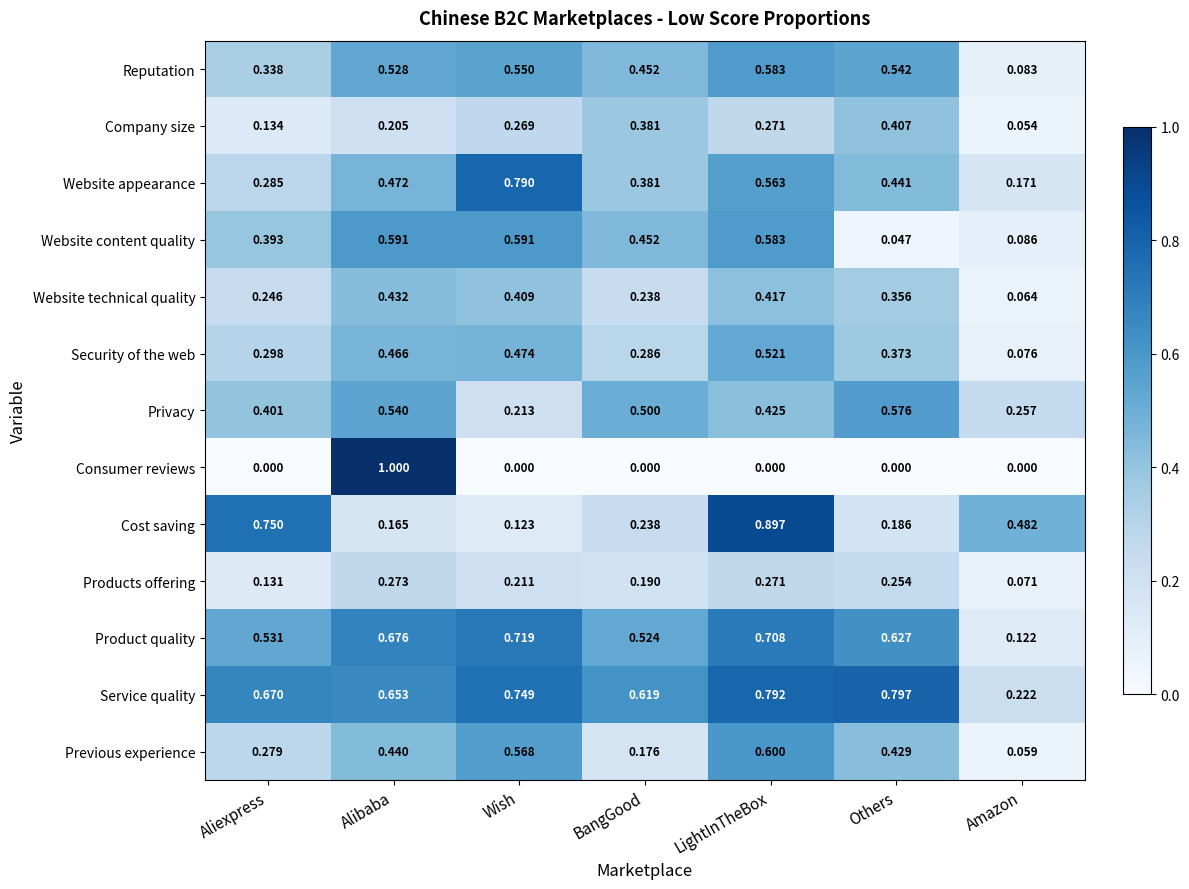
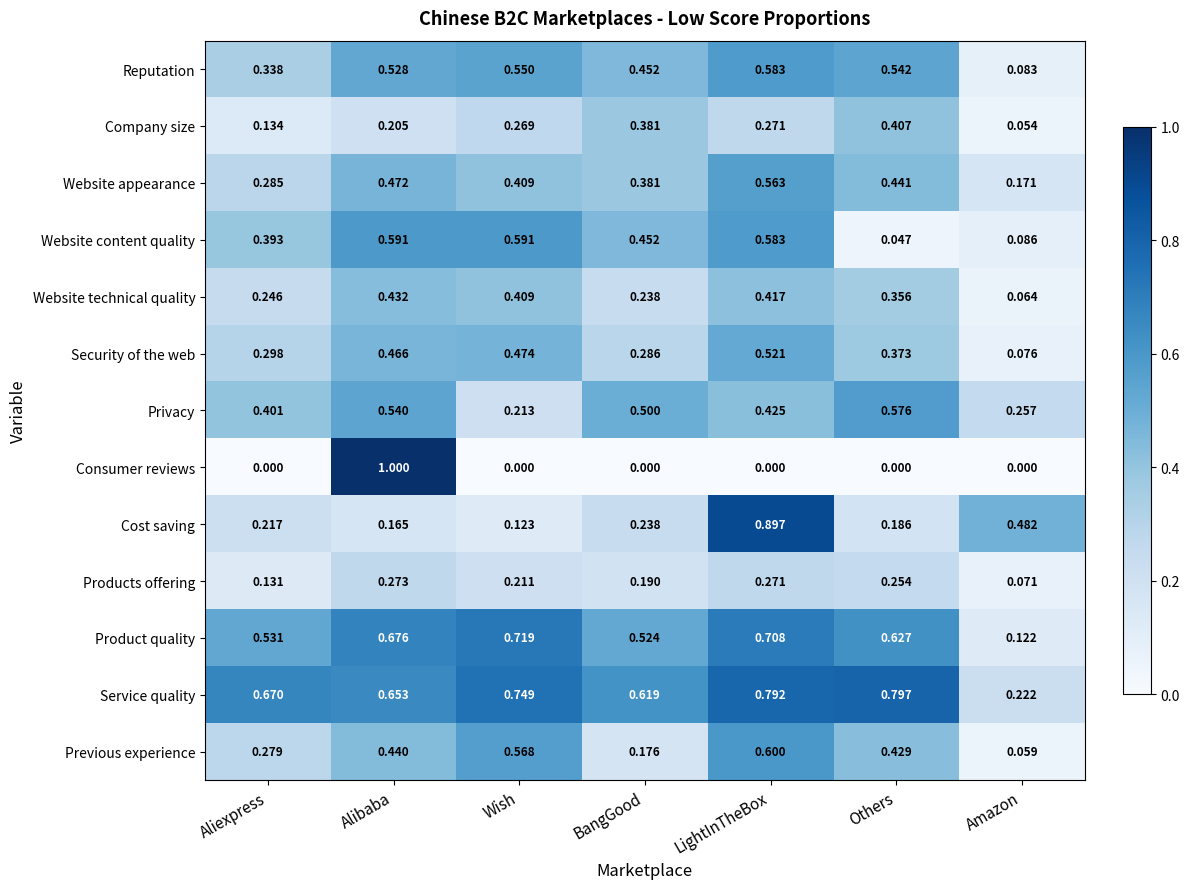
Website appearance, Wish: 0.790 -> 0.409
Cost saving, Aliexpress: 0.750 -> 0.217
